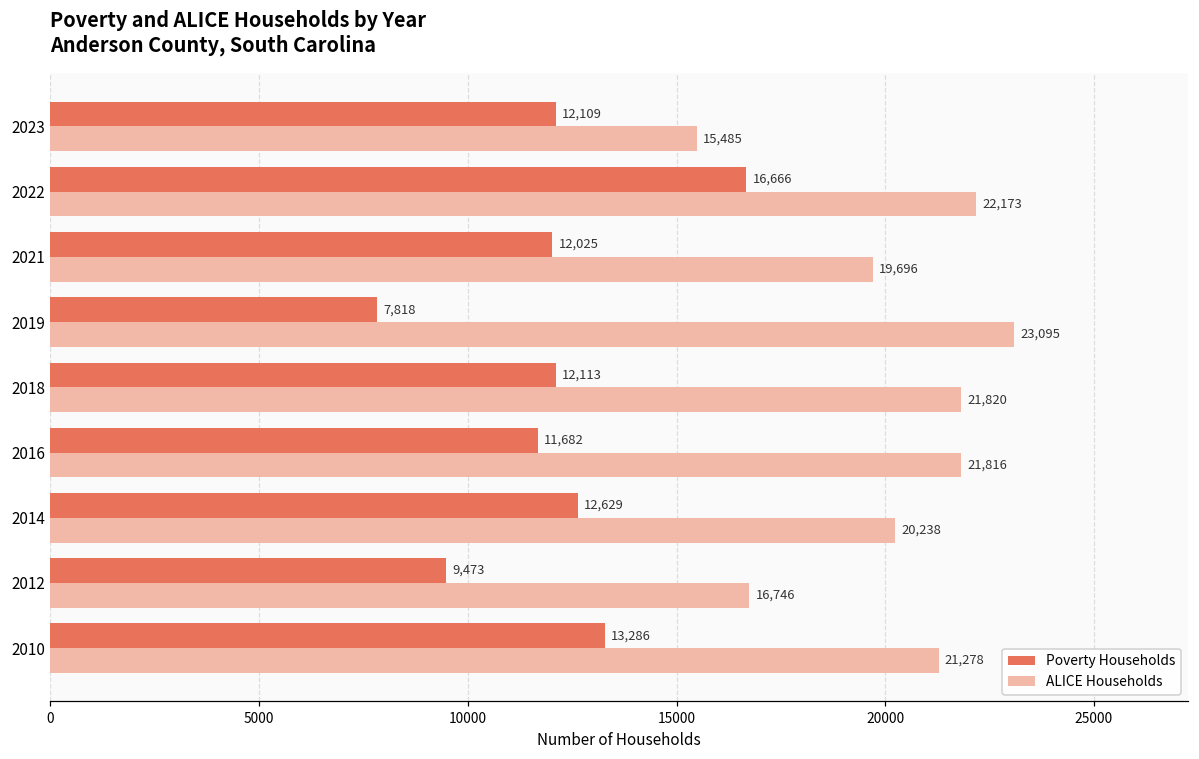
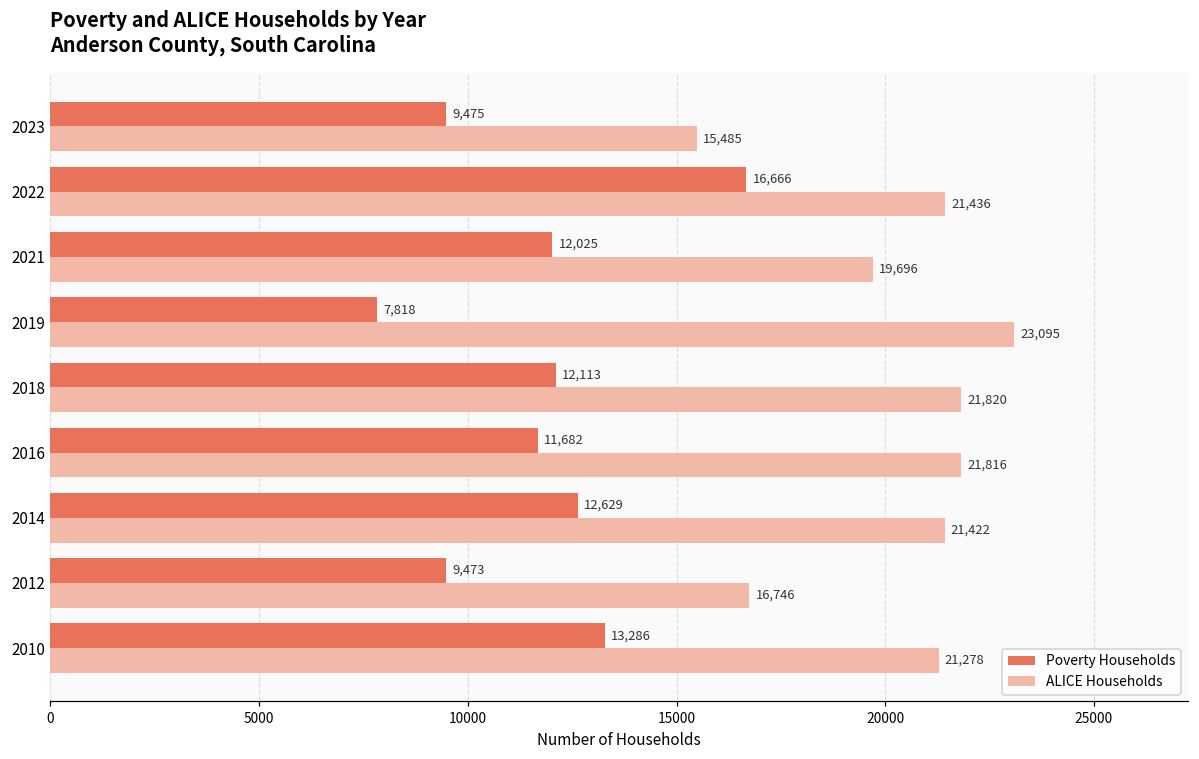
Poverty Households, 2023: 12,109 -> 9,475
ALICE Households, 2022: 22,173 -> 21,436
ALICE Households, 2014: 20,238 -> 21,422
